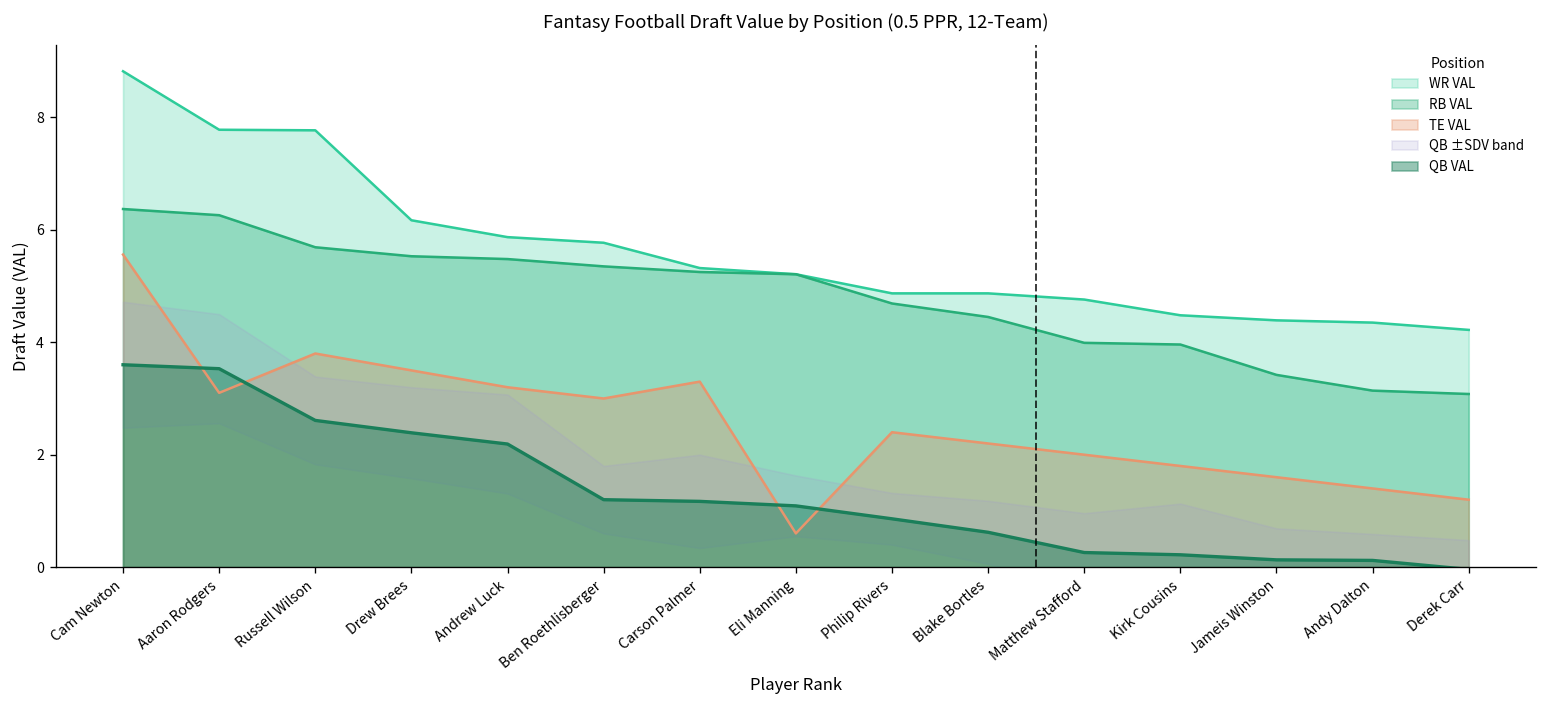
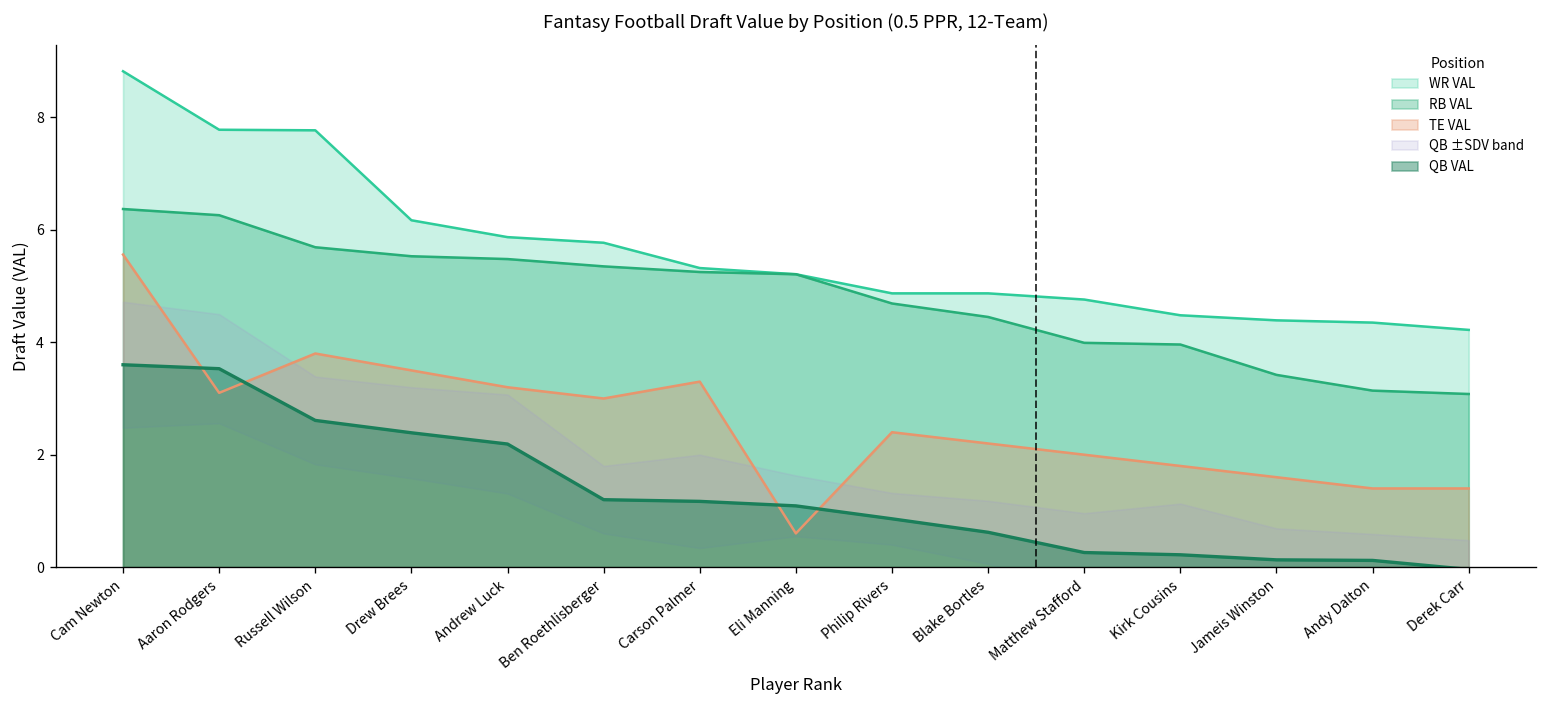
TE VAL, Derek Carr: 1.2 -> 1.4
